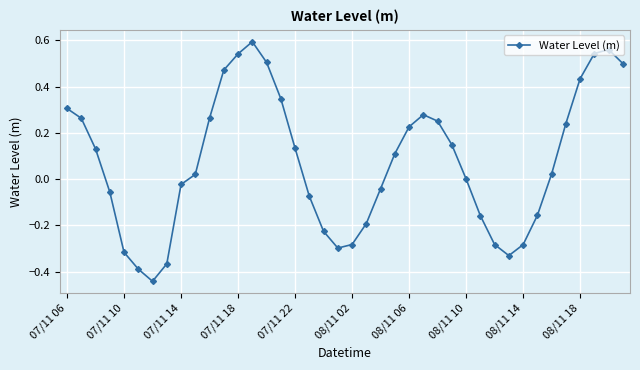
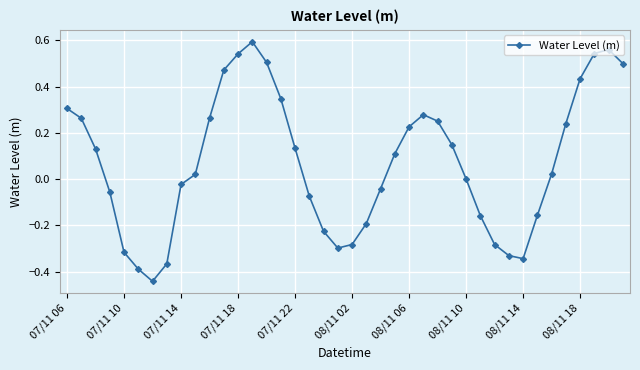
08/11 14: -0.28 -> -0.34
